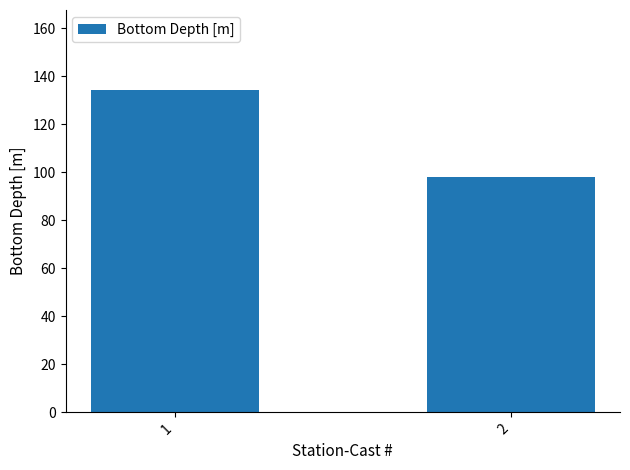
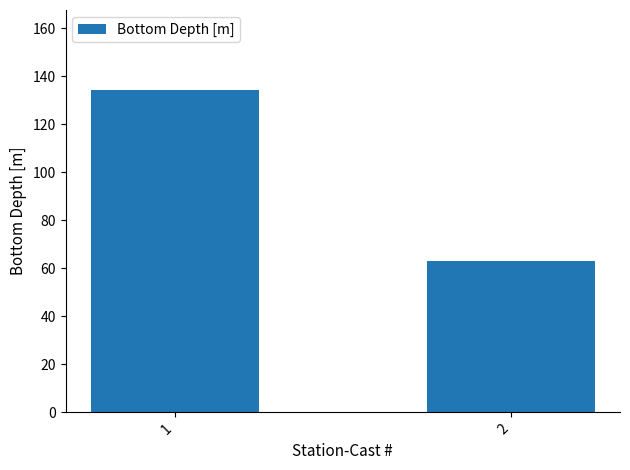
2: 98 -> 63
